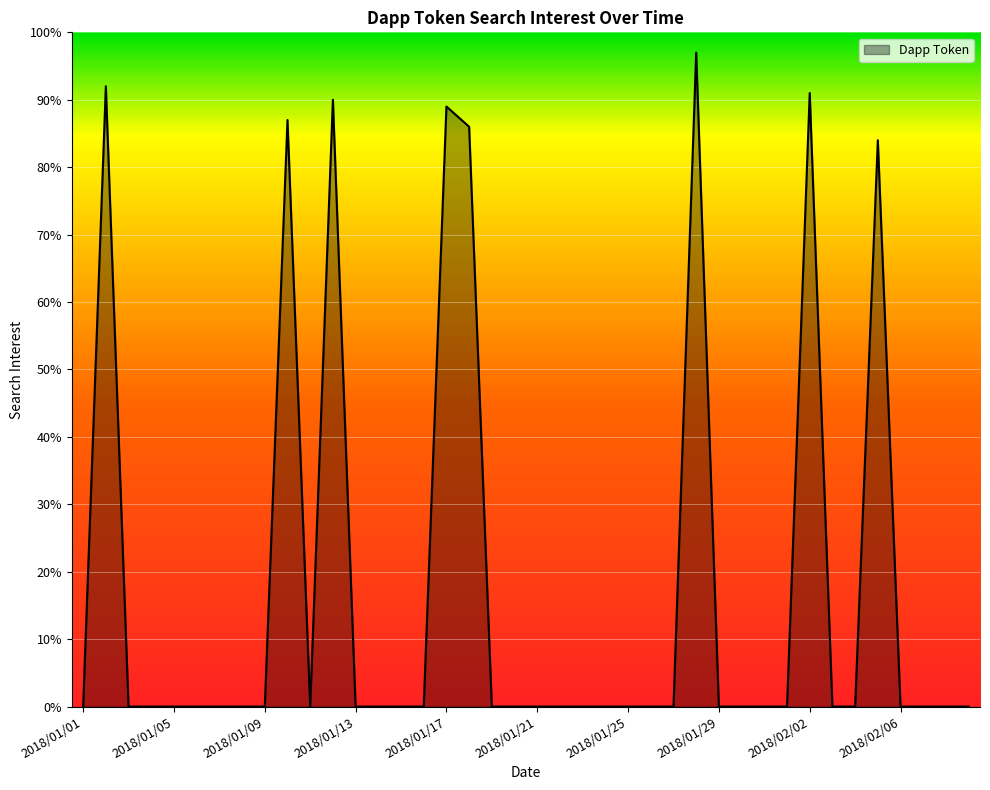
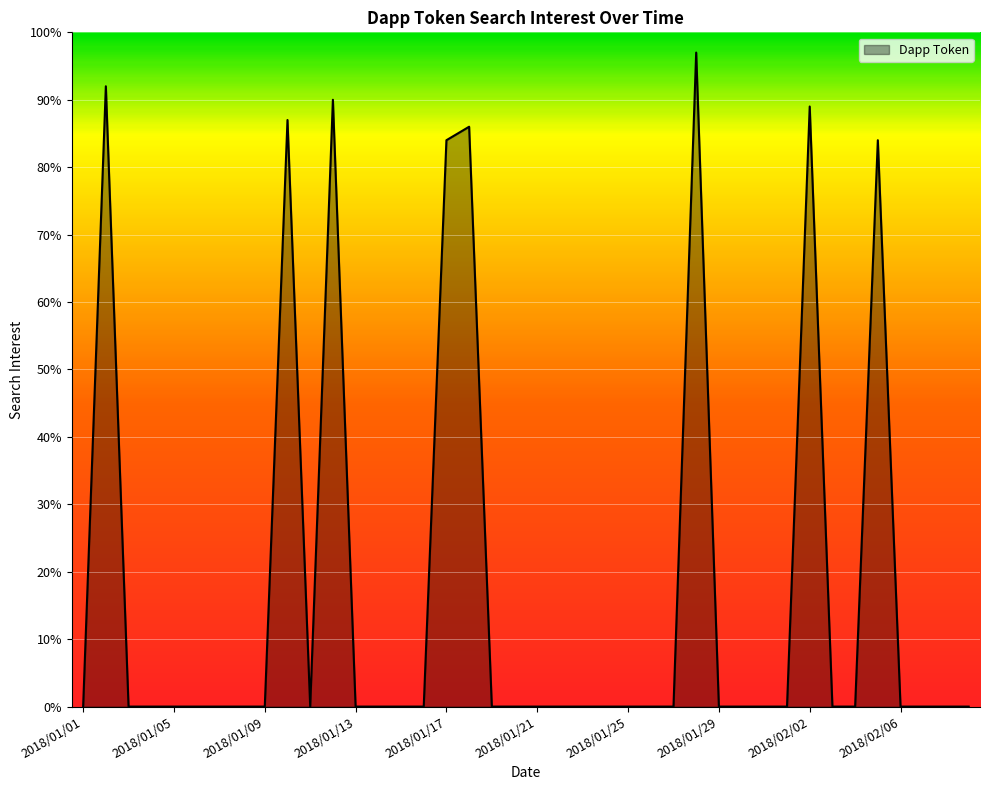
2018/01/17: 89% -> 84%
2018/02/02: 91% -> 89%
